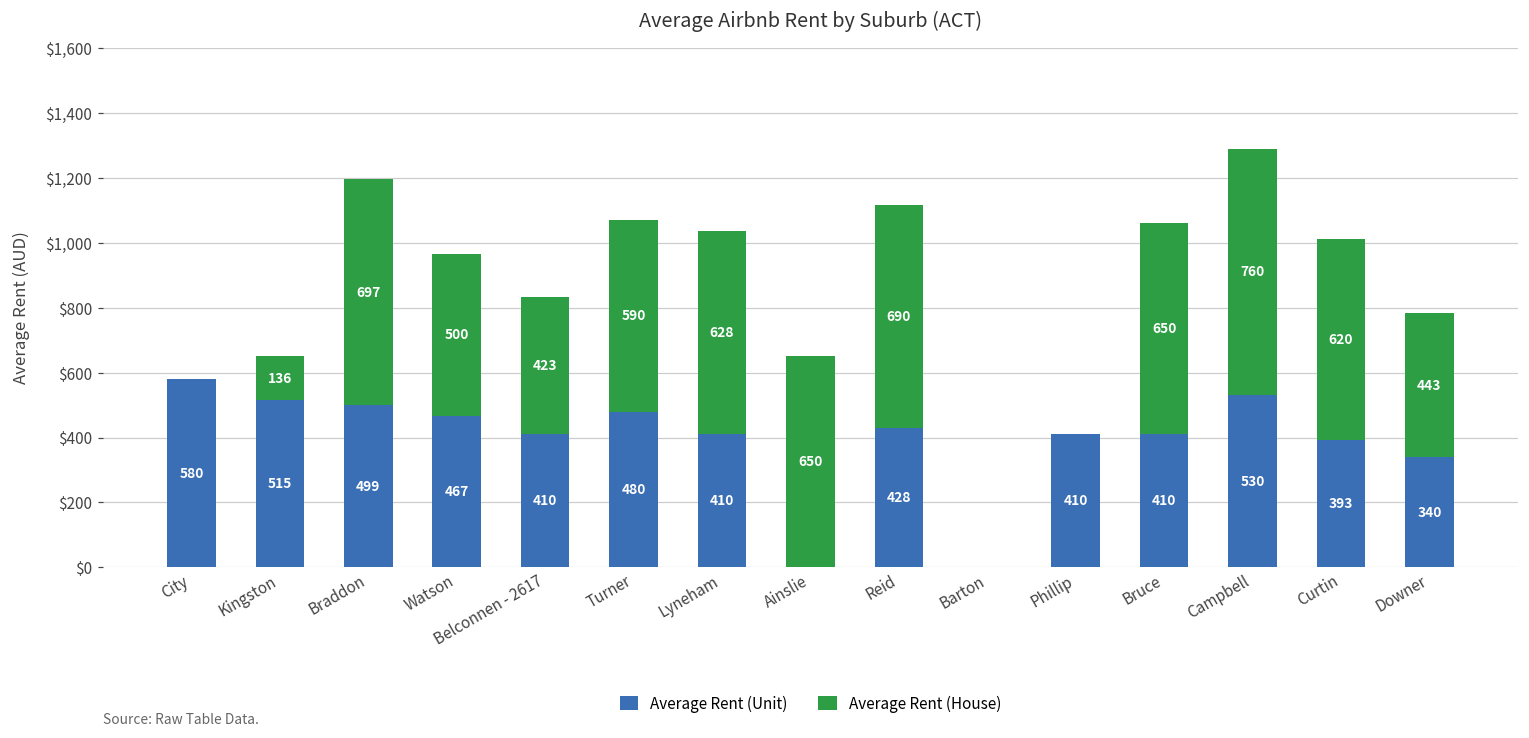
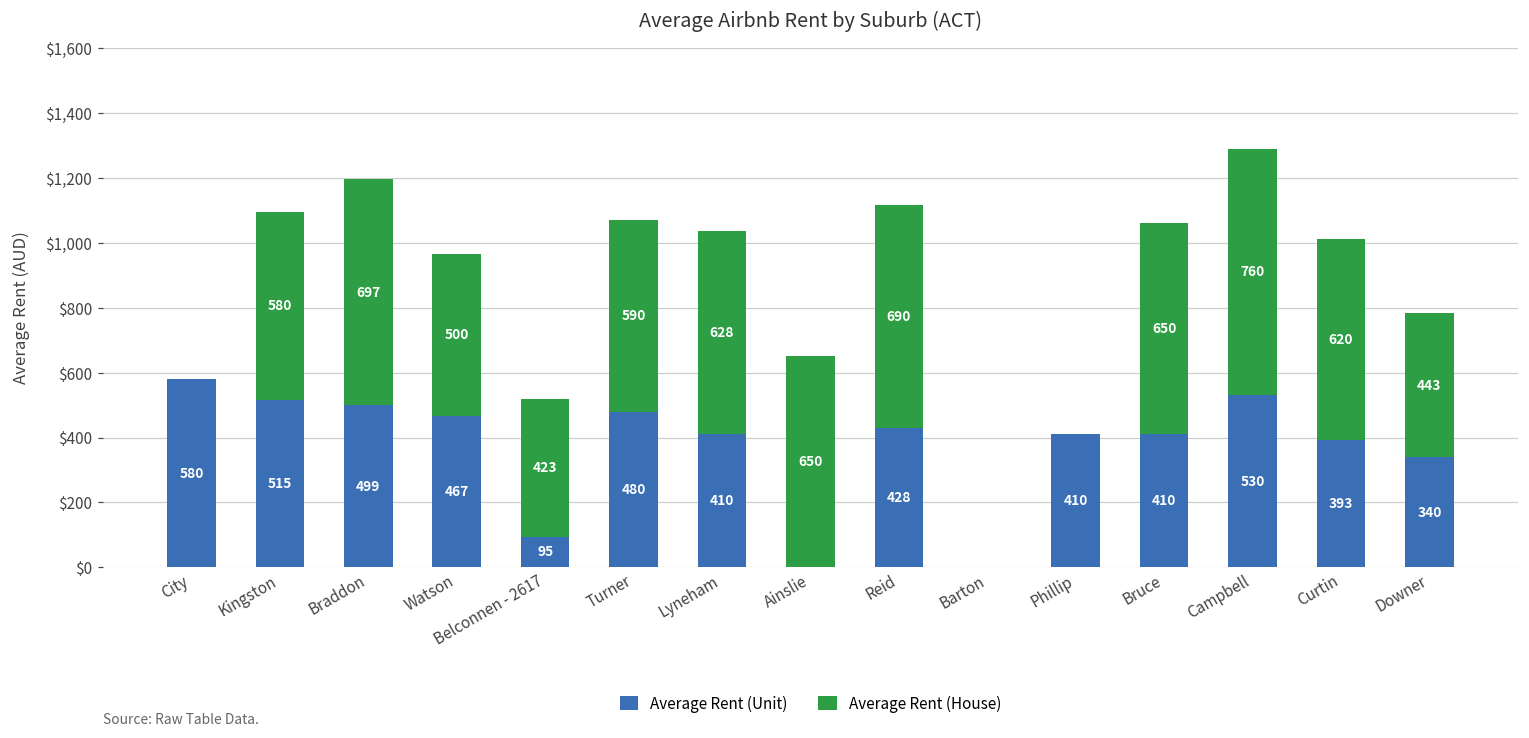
Average Rent (House), Kingston: 136 -> 580
Average Rent (Unit), Belconnen - 2617: 410 -> 95
